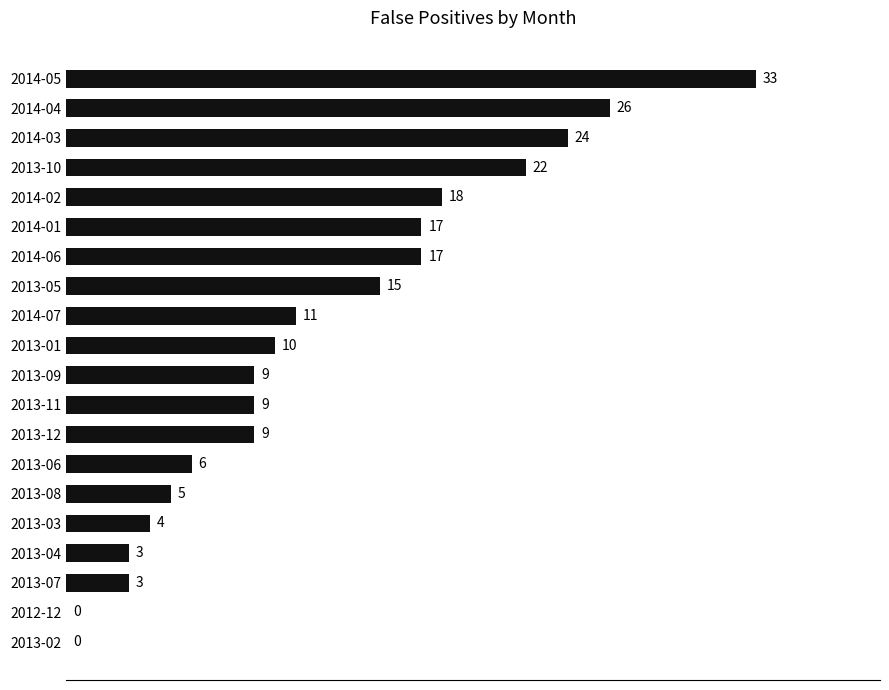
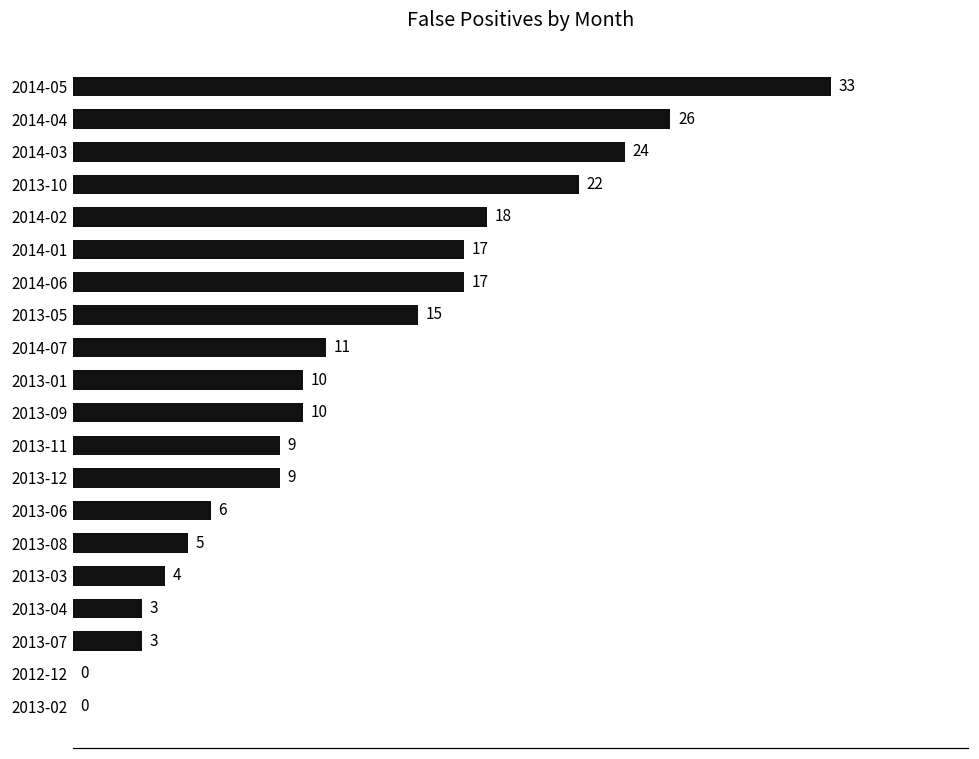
2013-09: 9 -> 10
